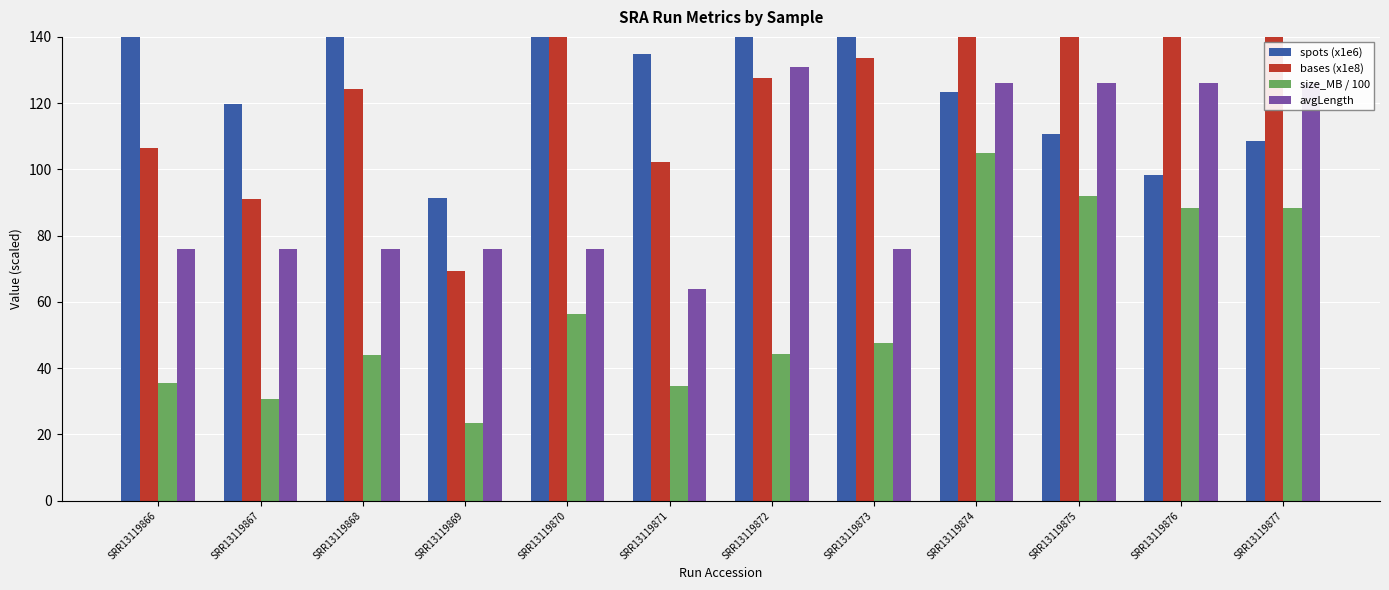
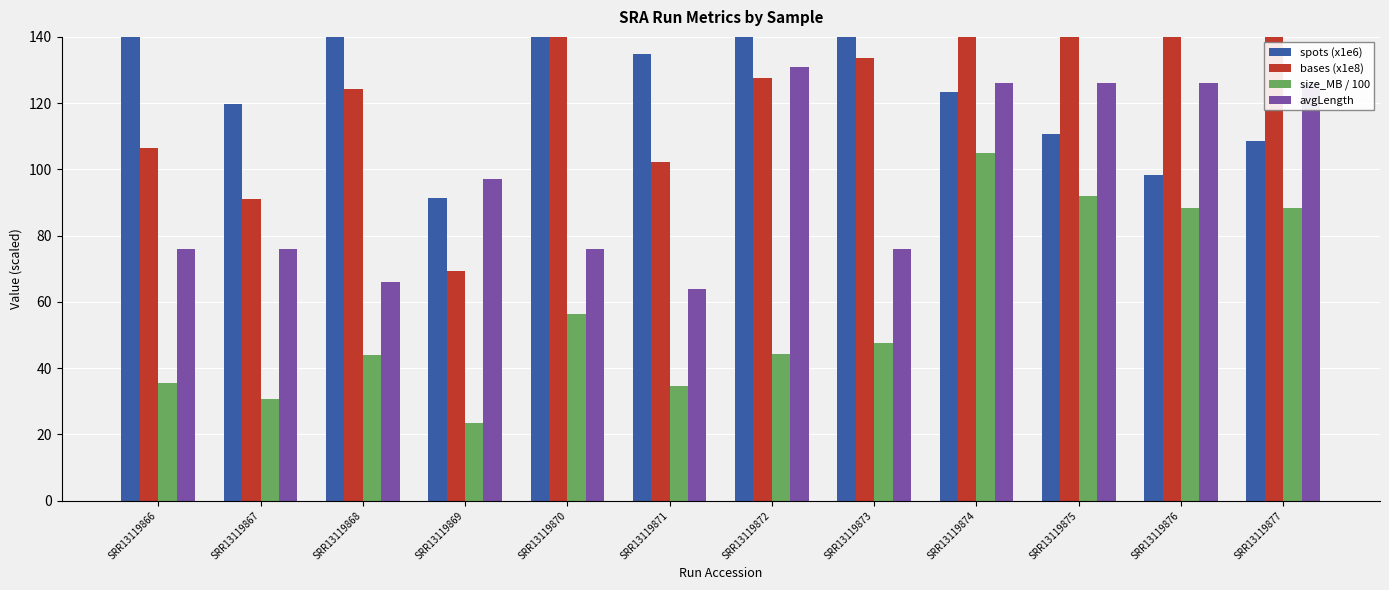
avgLength, SRR13119868: 76 -> 66
avgLength, SRR13119869: 76 -> 97
